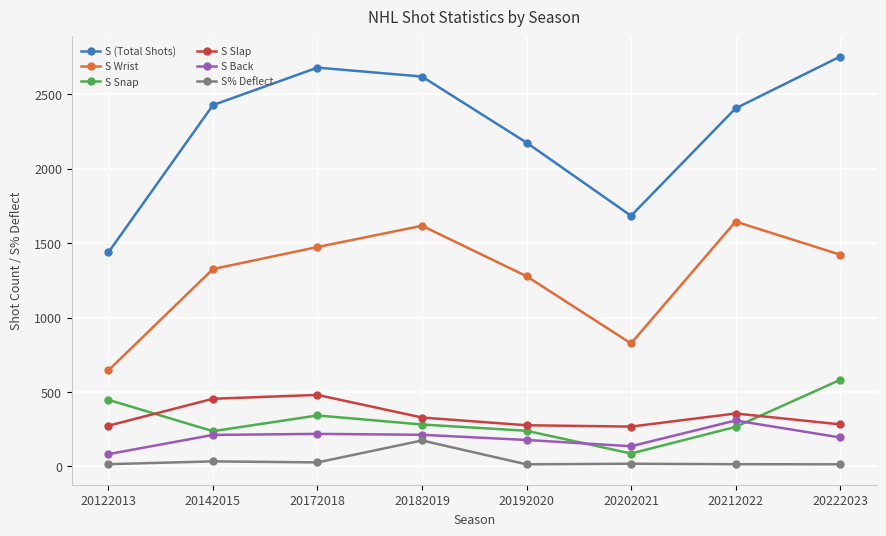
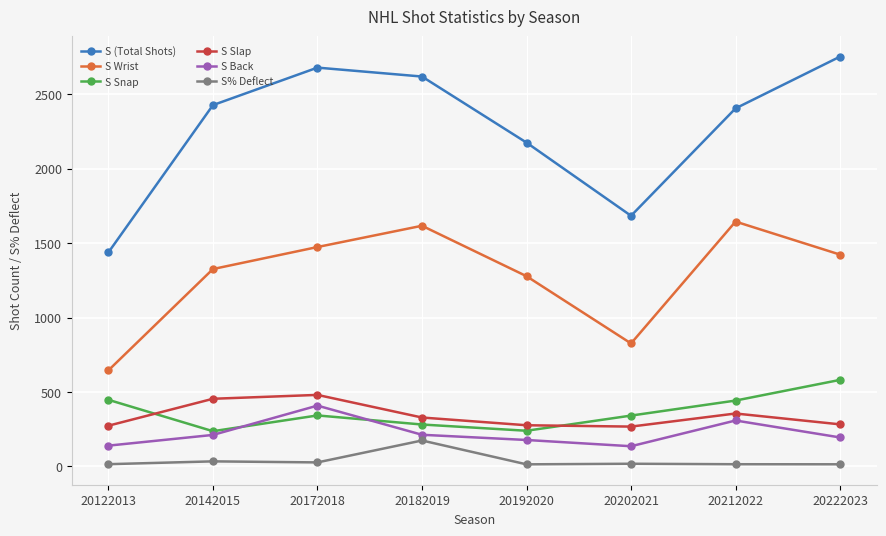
S Back, 20122013: 80 -> 140
S Back, 20172018: 220 -> 410
S Snap, 20202021: 90 -> 340
S Snap, 20212022: 270 -> 440
